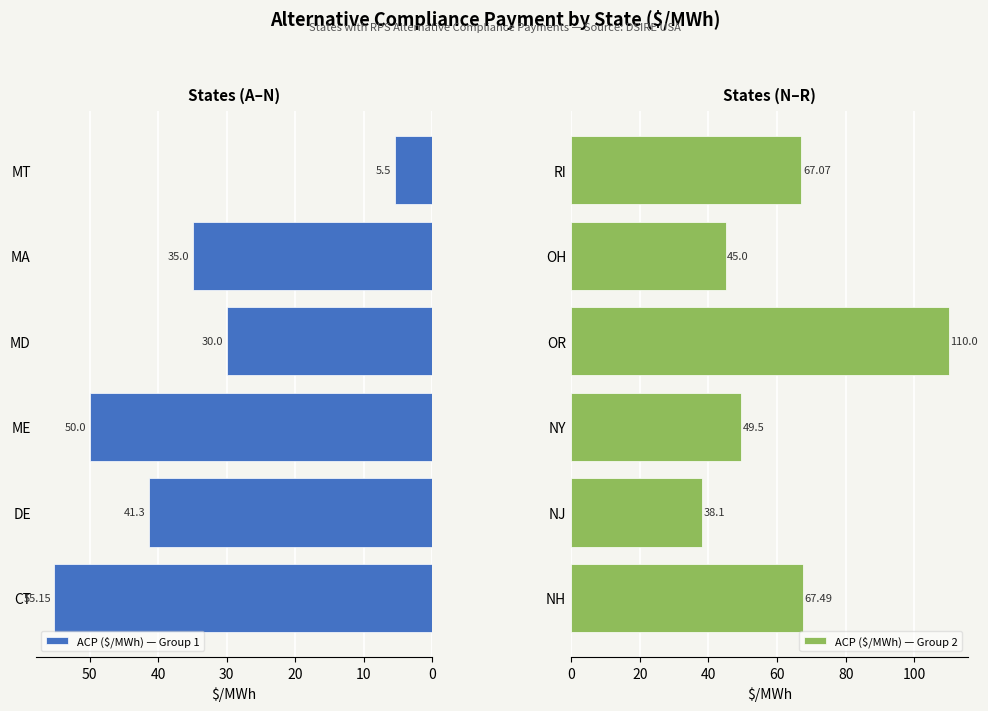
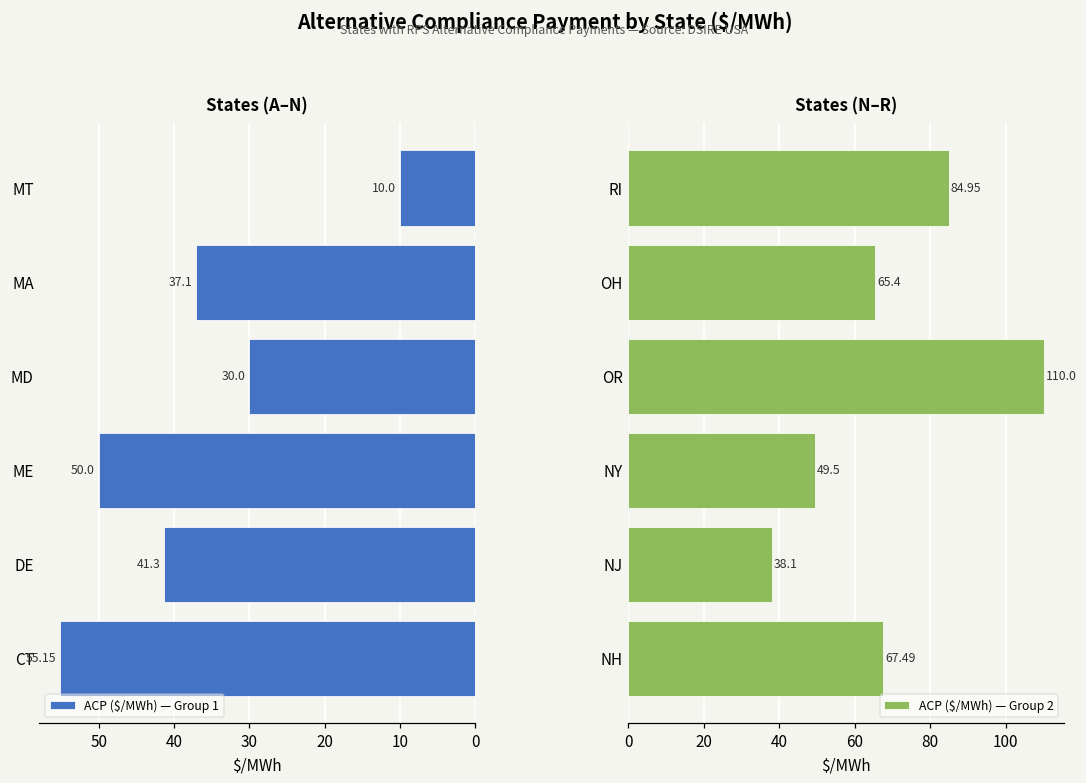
States (A–N), MT: 5.5 -> 10.0
States (A–N), MA: 35.0 -> 37.1
States (N–R), RI: 67.07 -> 84.95
States (N–R), OH: 45.0 -> 65.4
